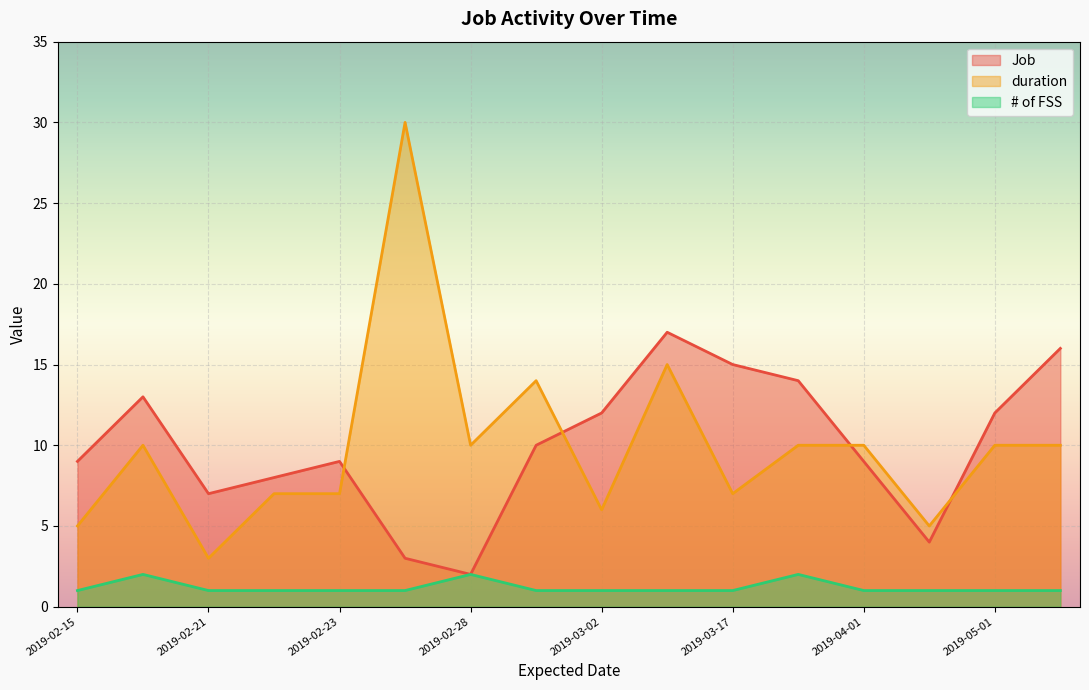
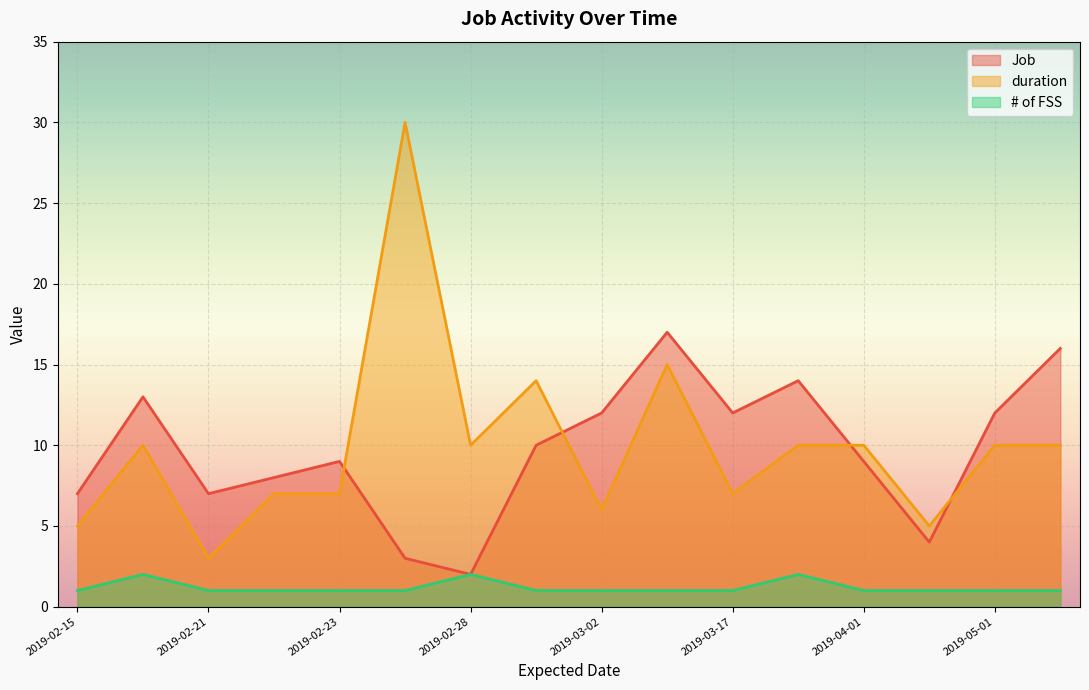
Job, 2019-02-15: 9 -> 7
Job, 2019-03-17: 15 -> 12
